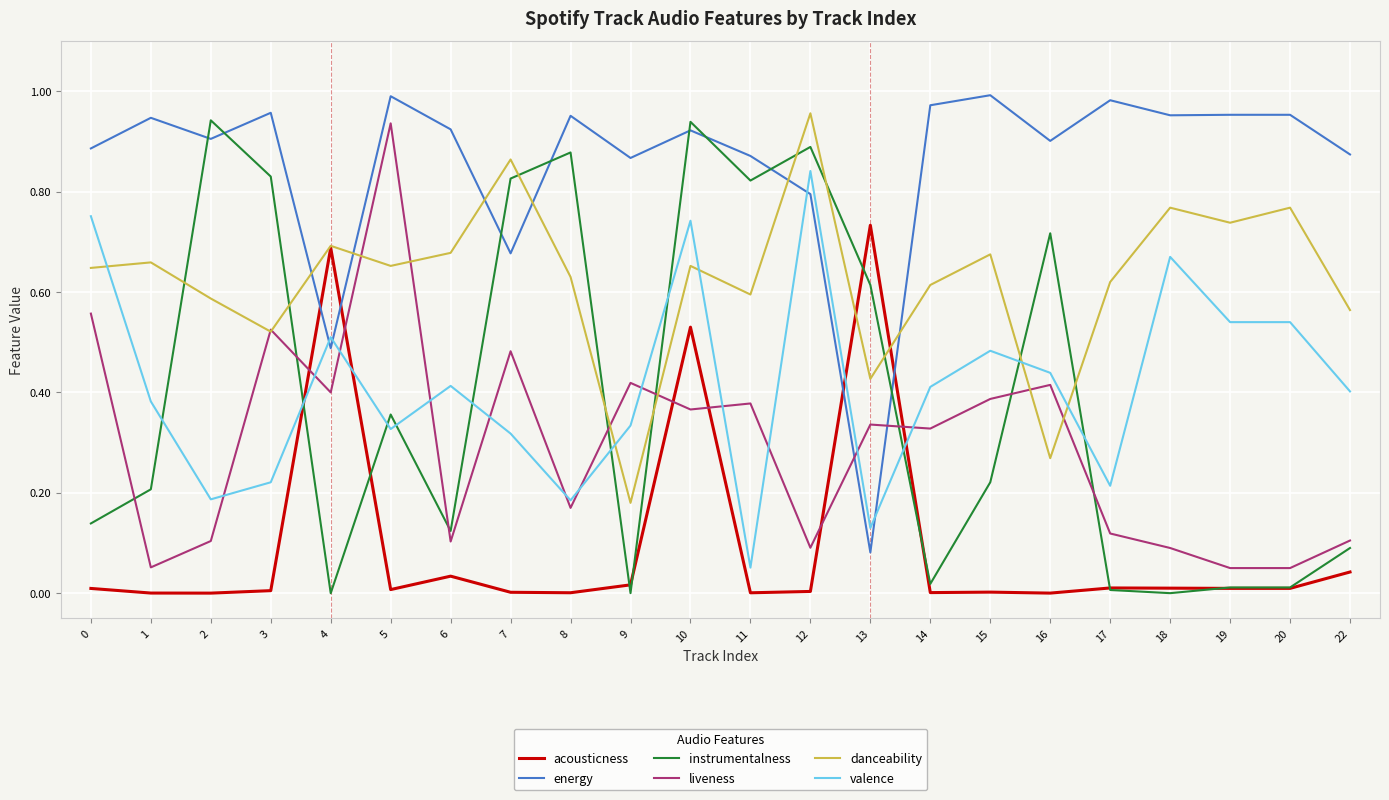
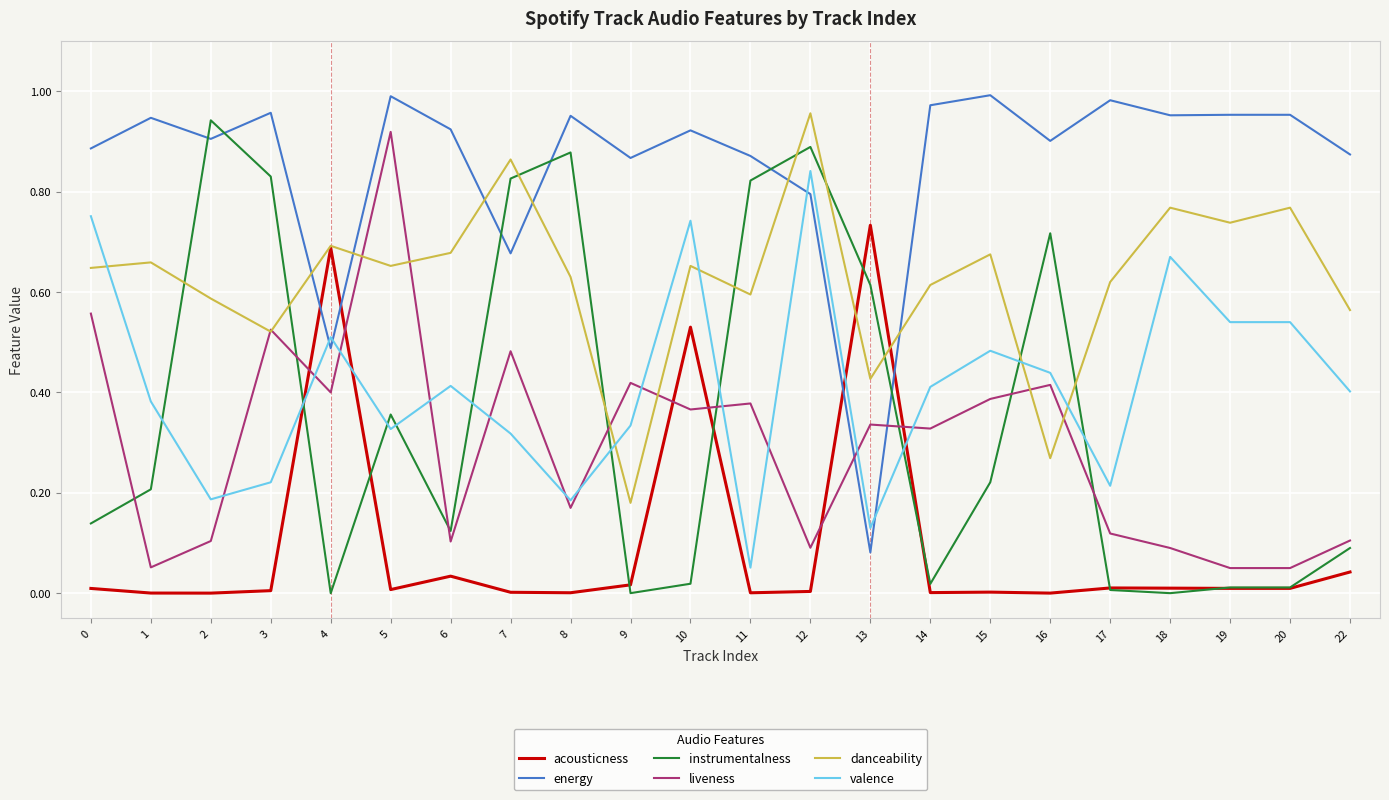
liveness, 5: 0.94 -> 0.92
instrumentalness, 10: 0.94 -> 0.02
